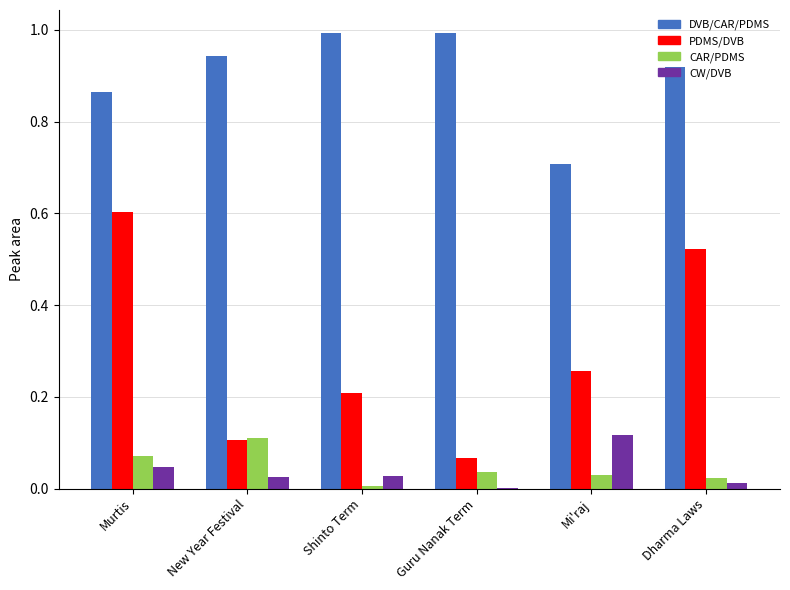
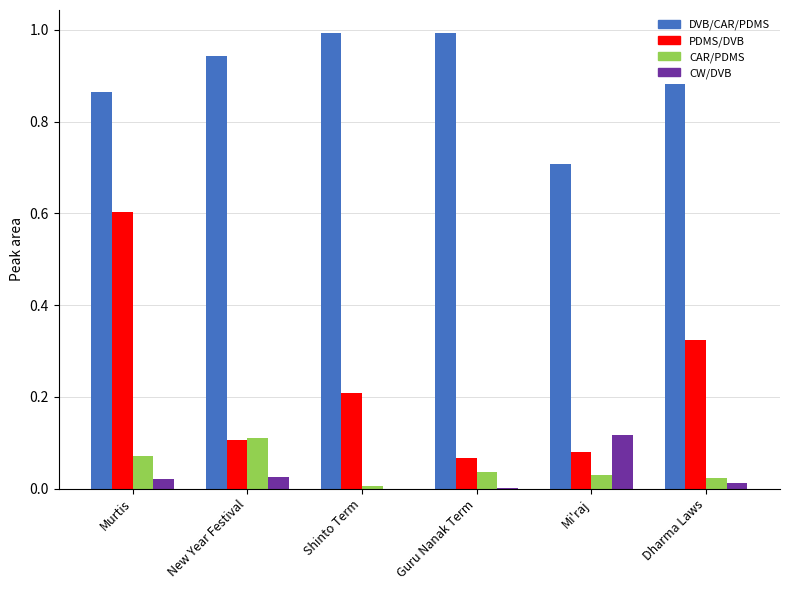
CW/DVB, Murtis: 0.05 -> 0.02
CW/DVB, Shinto Term: 0.03 -> 0.00
PDMS/DVB, Mi'raj: 0.26 -> 0.08
DVB/CAR/PDMS, Dharma Laws: 0.92 -> 0.88
PDMS/DVB, Dharma Laws: 0.52 -> 0.32
